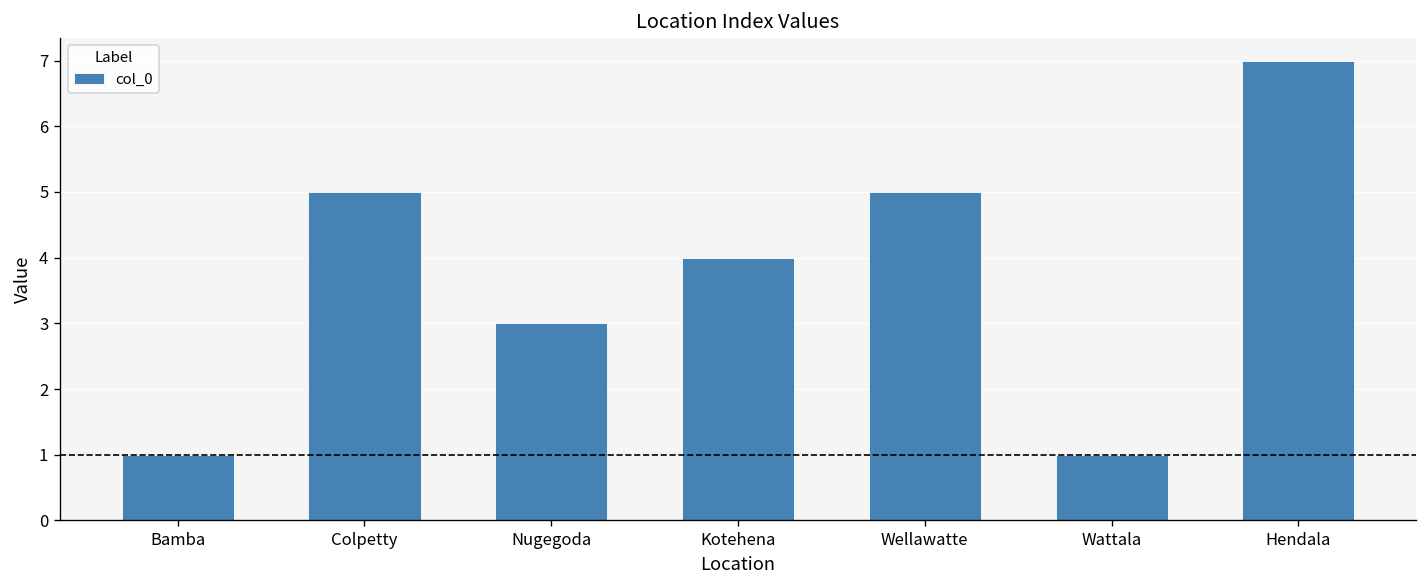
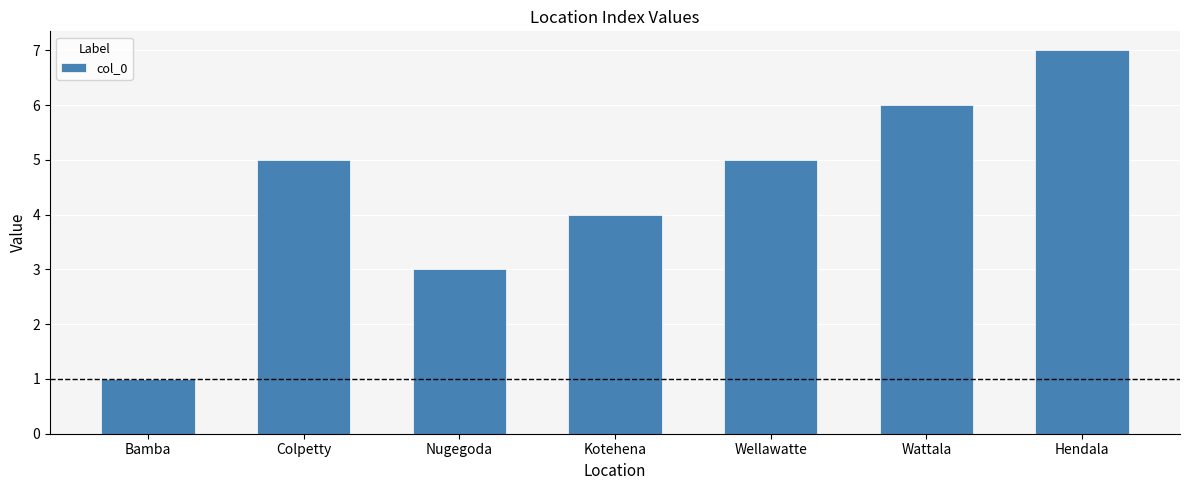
Wattala: 1 -> 6
